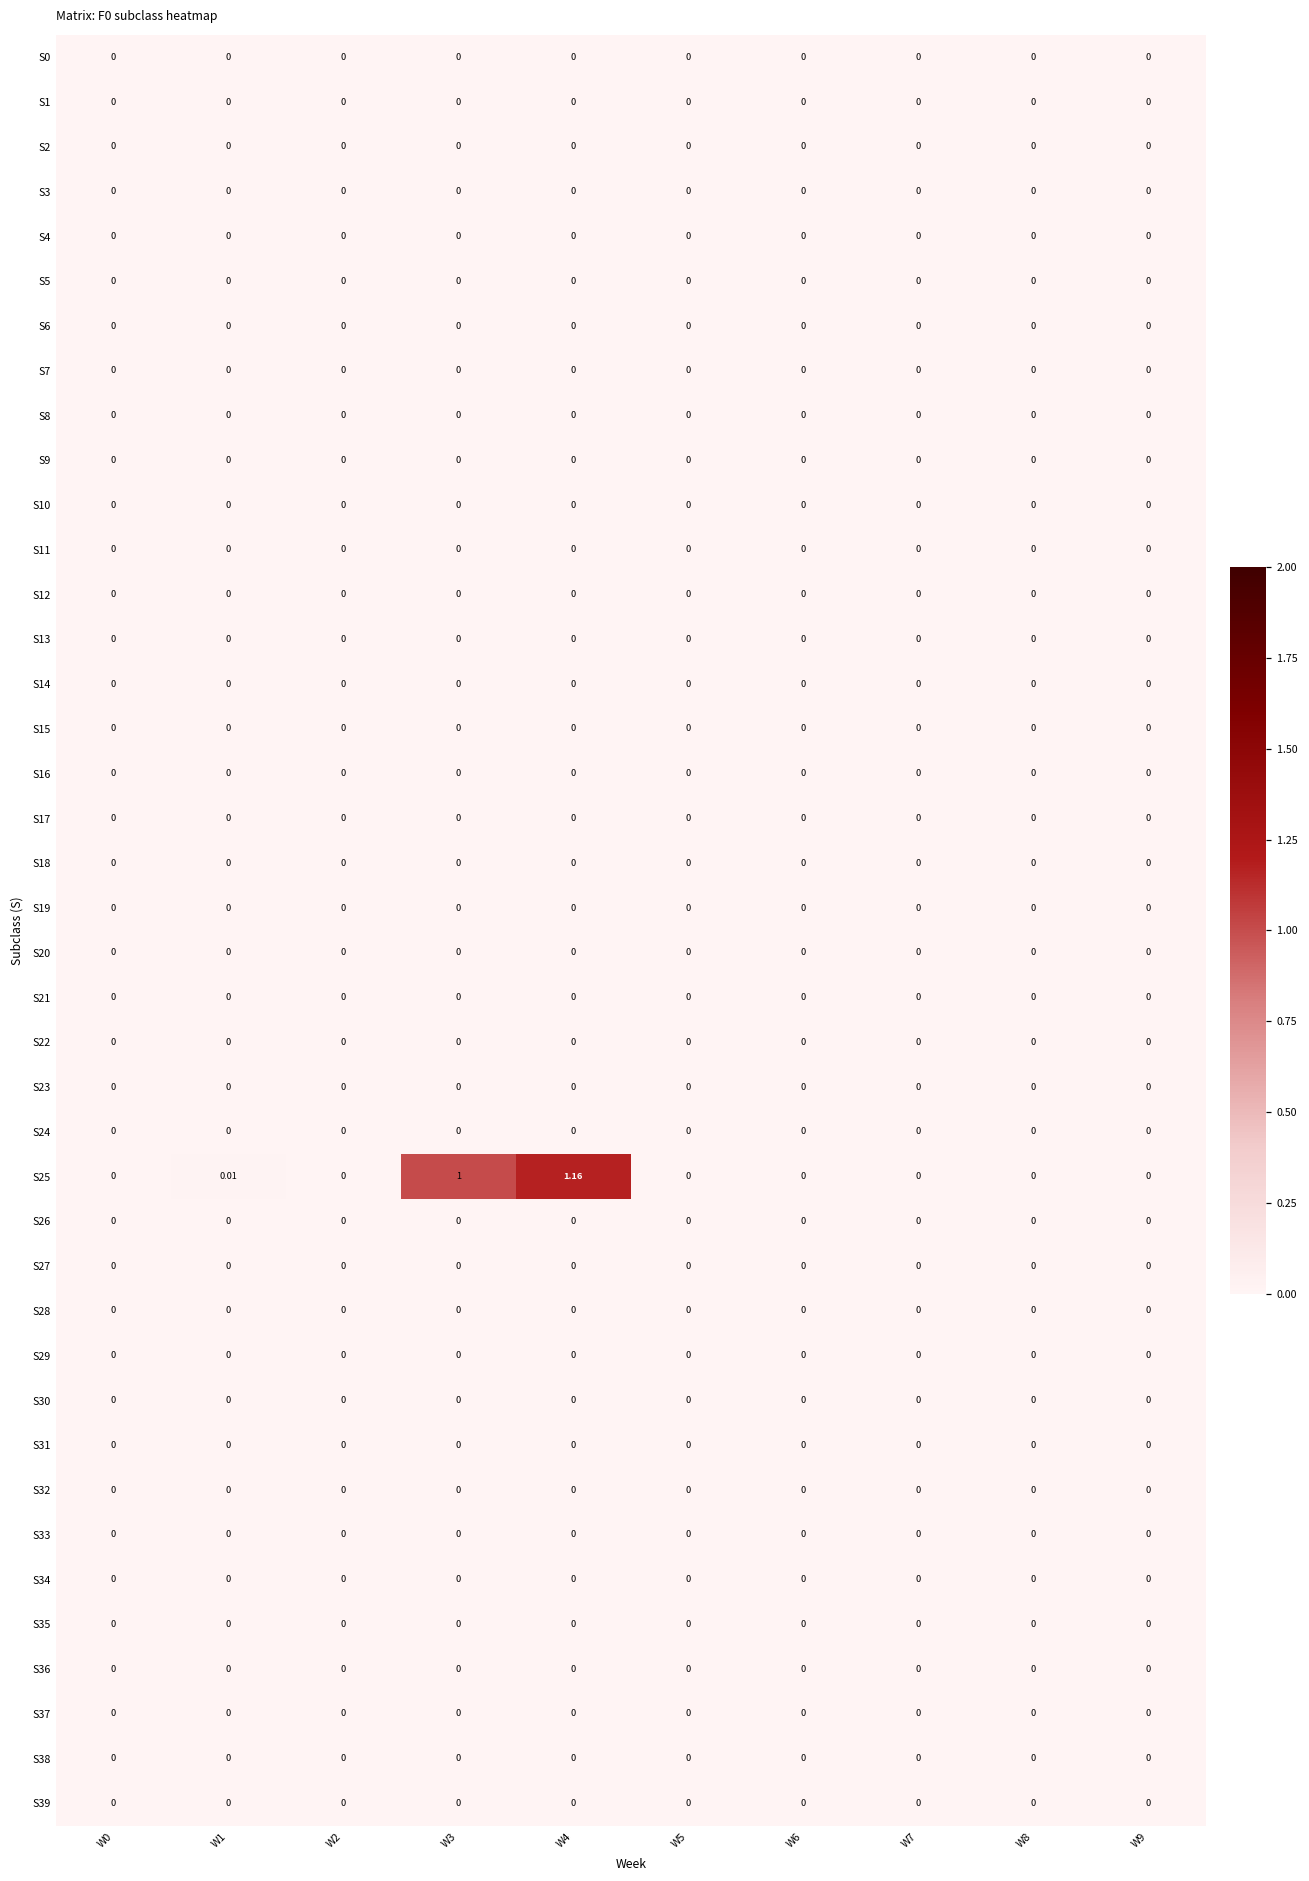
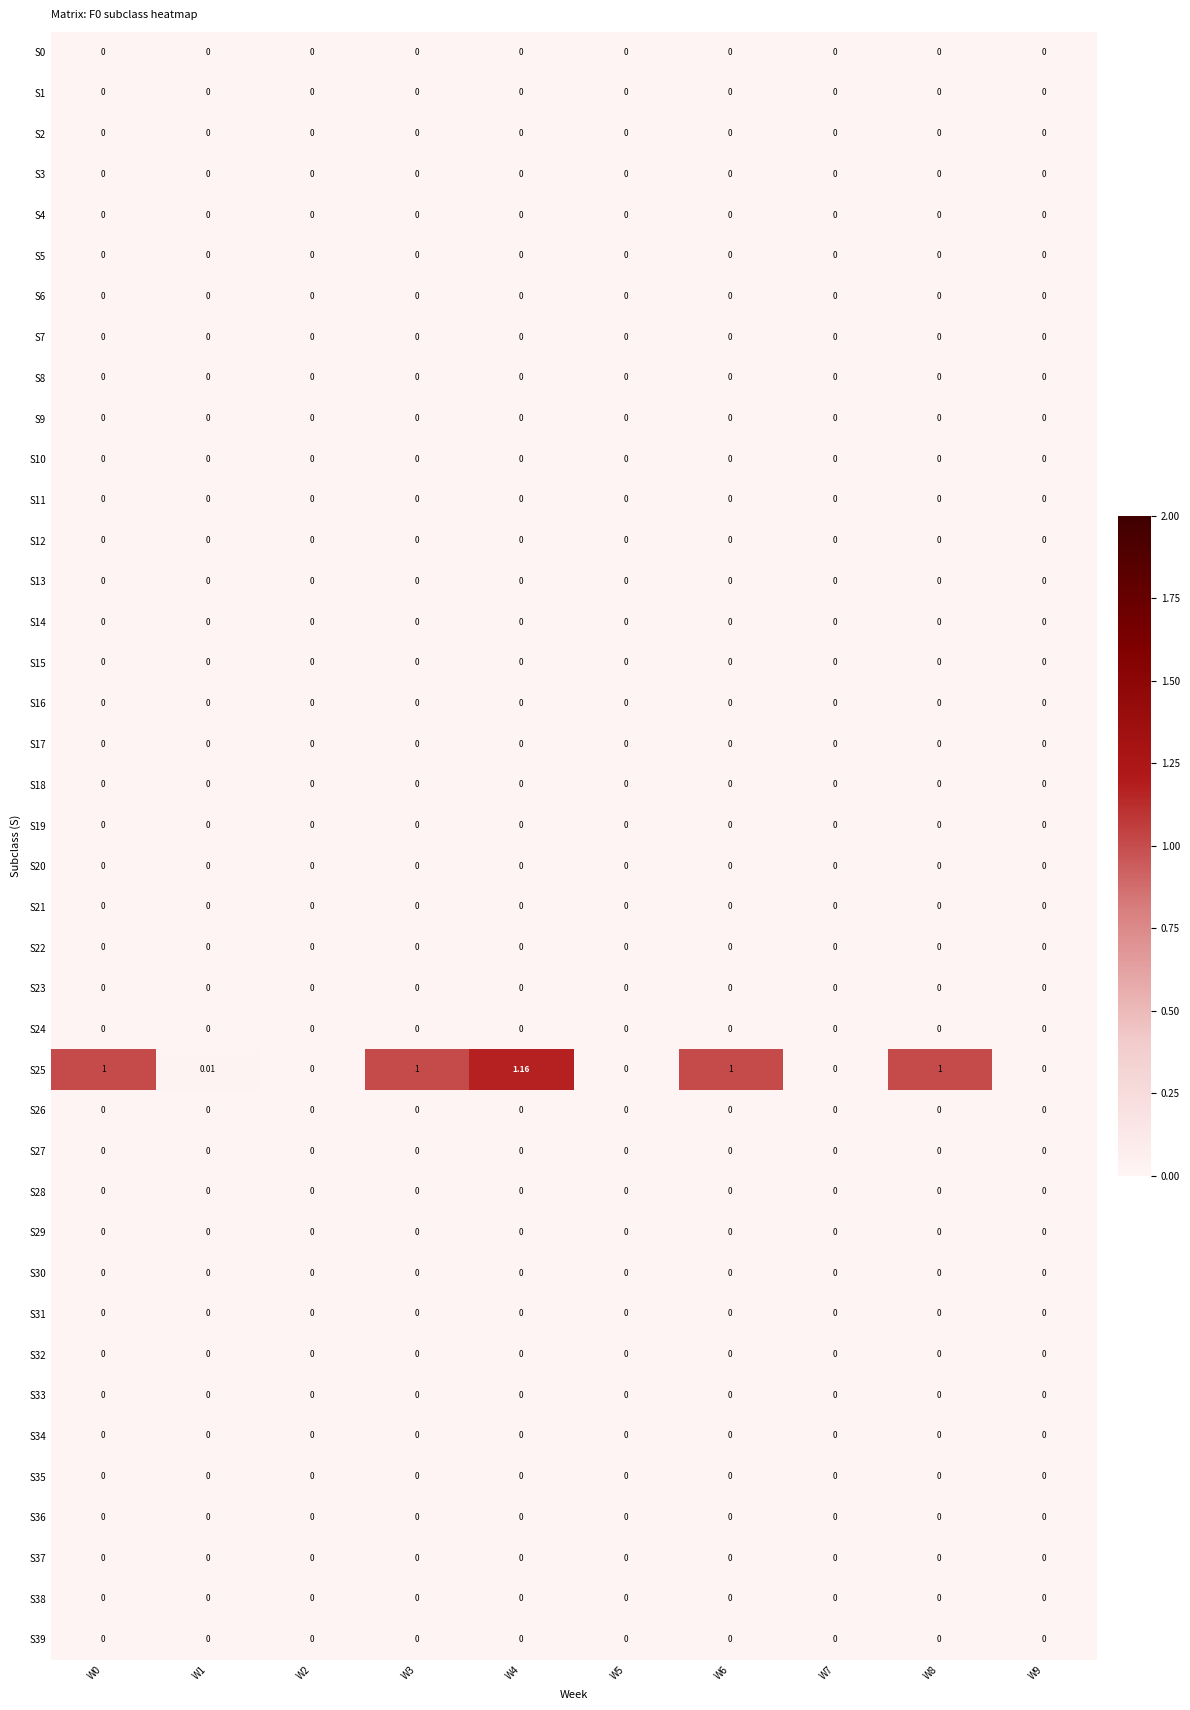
S25, W0: 0 -> 1
S25, W6: 0 -> 1
S25, W8: 0 -> 1
